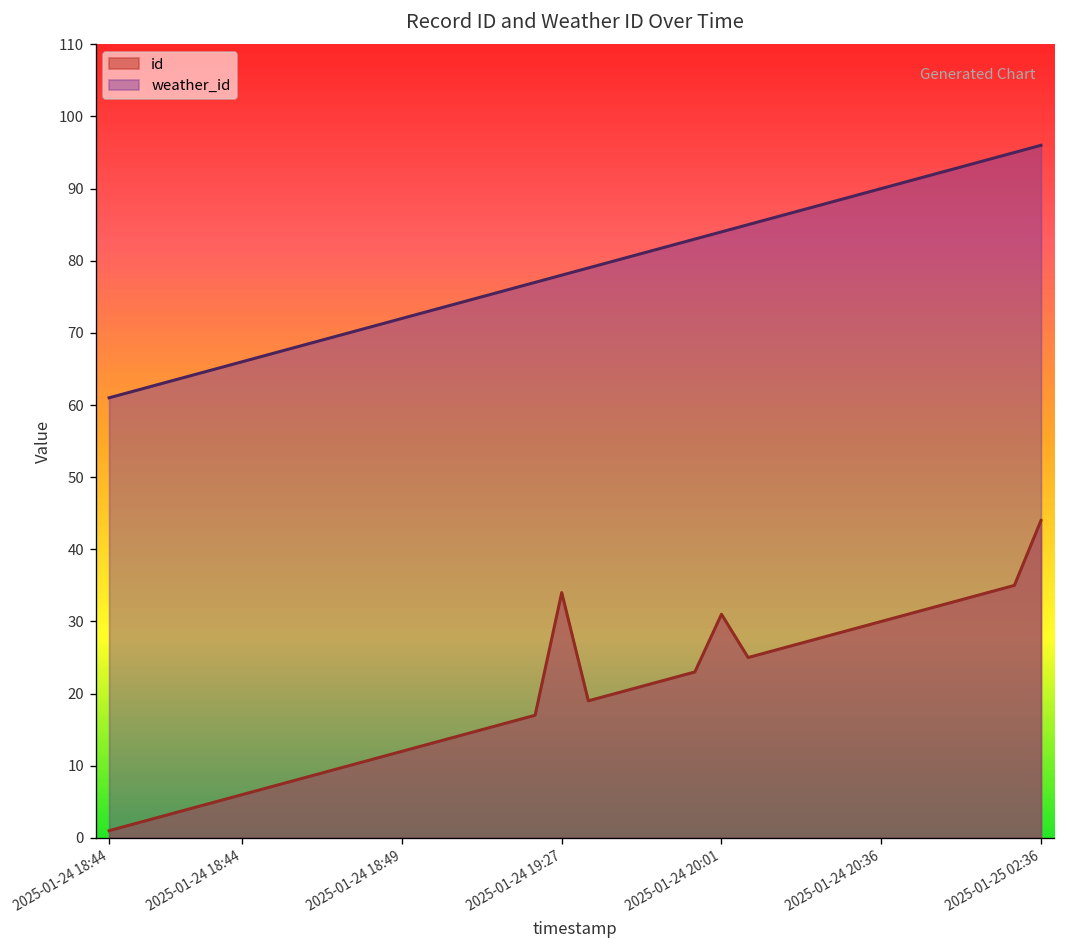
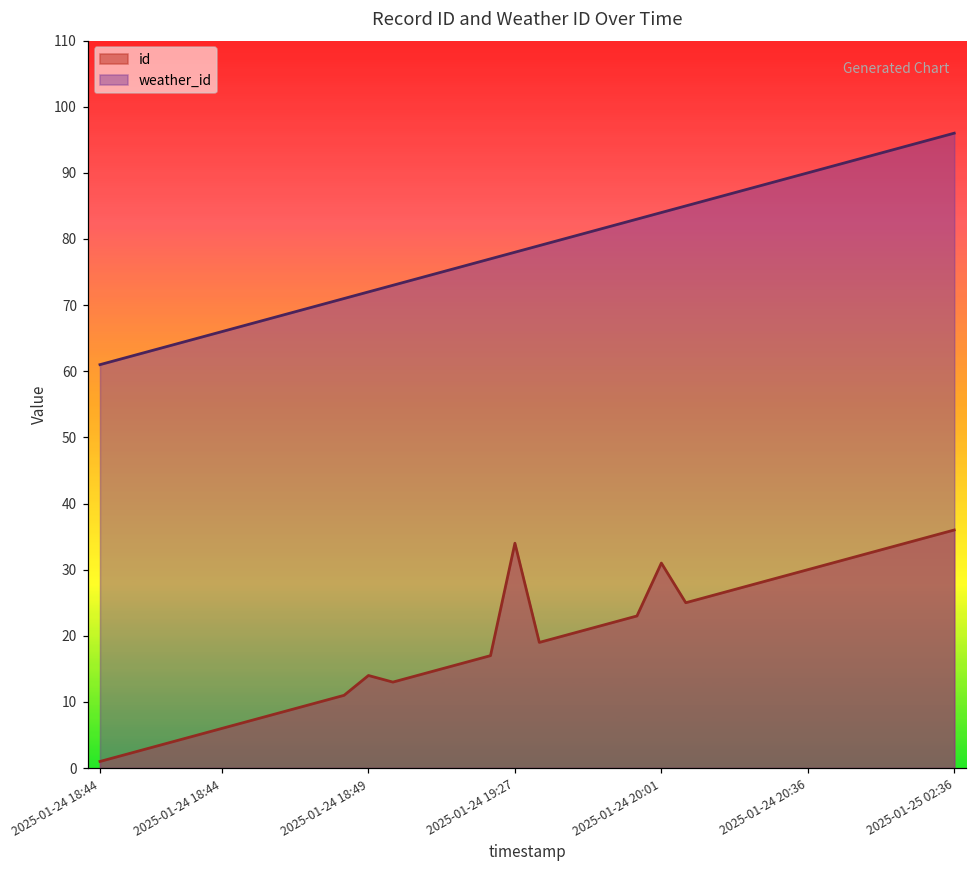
id, 2025-01-24 18:49: 12 -> 14
id, 2025-01-25 02:36: 44 -> 36
